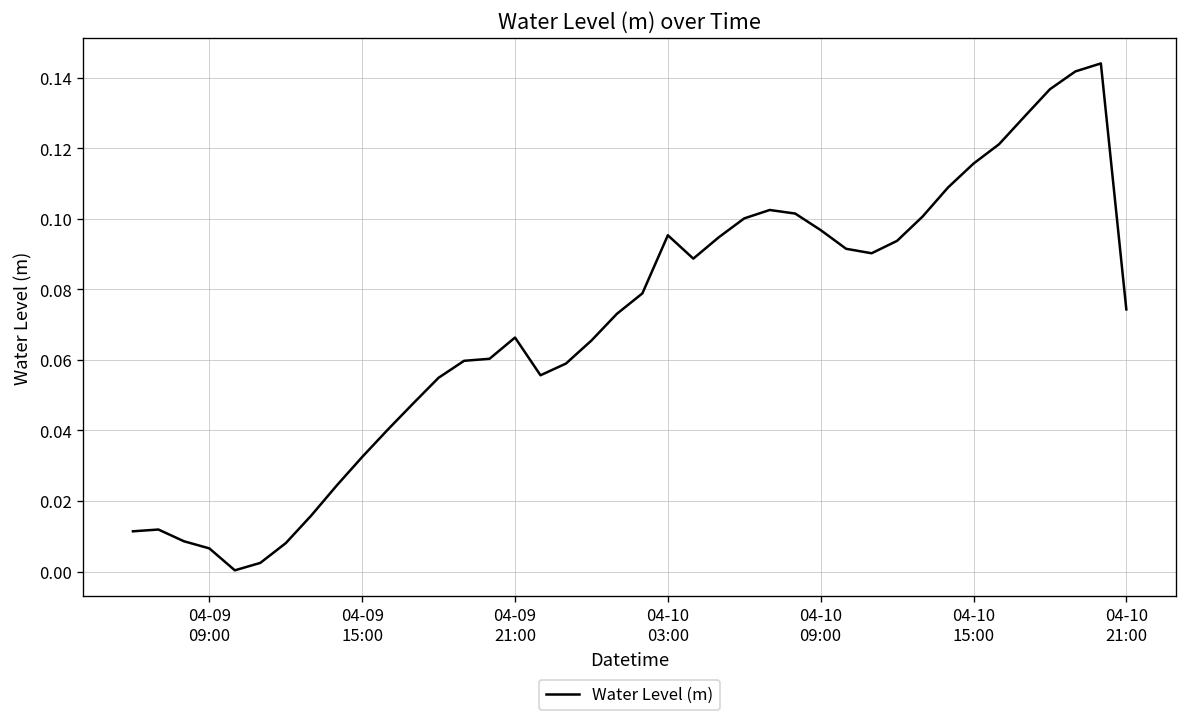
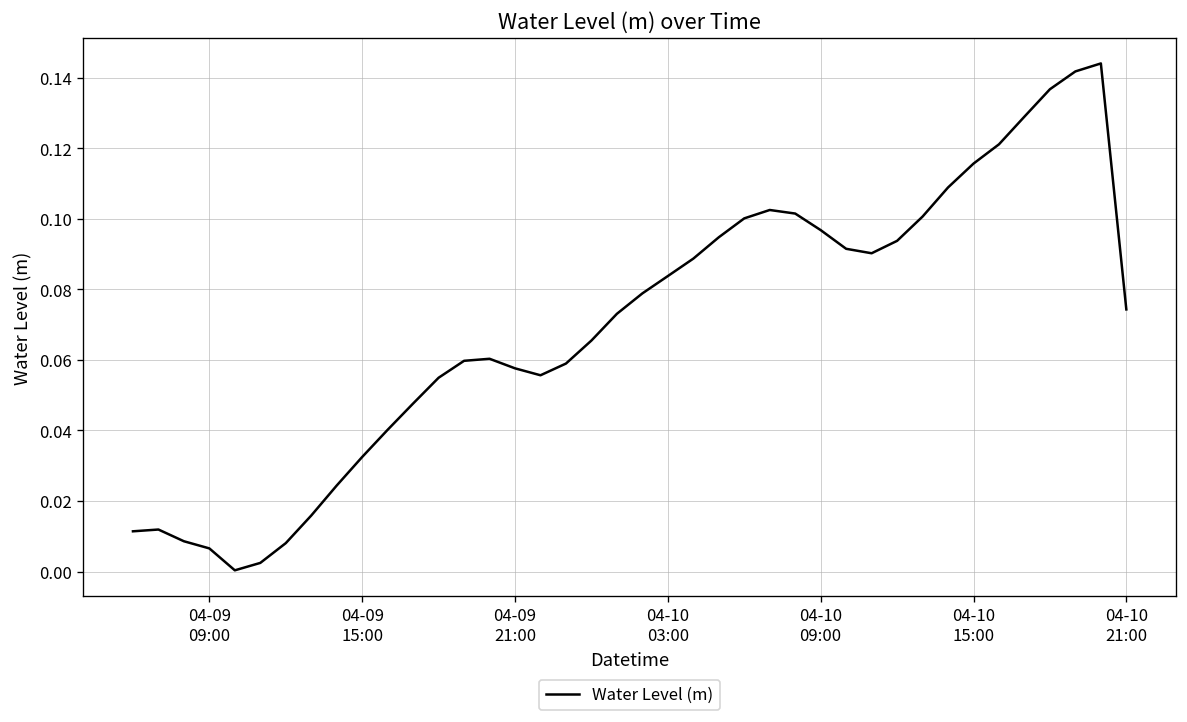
04-09 21:00: 0.066 -> 0.058
04-10 03:00: 0.095 -> 0.084
